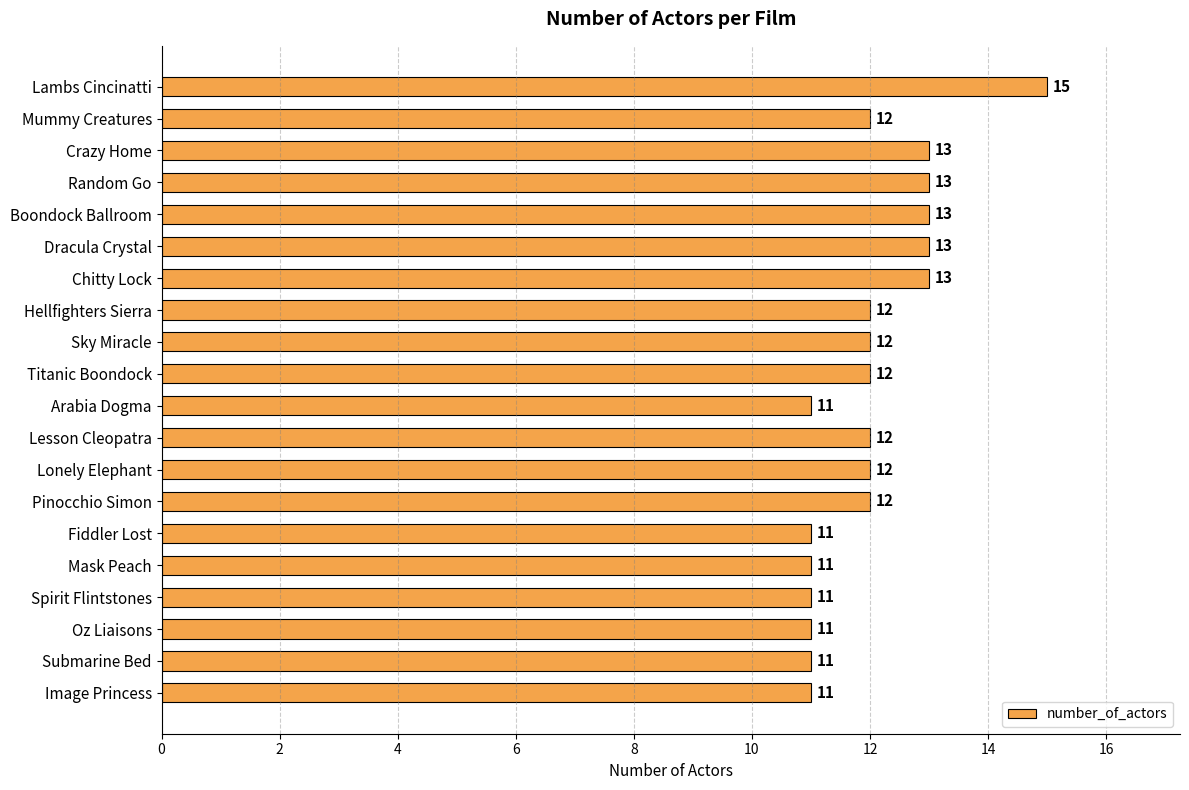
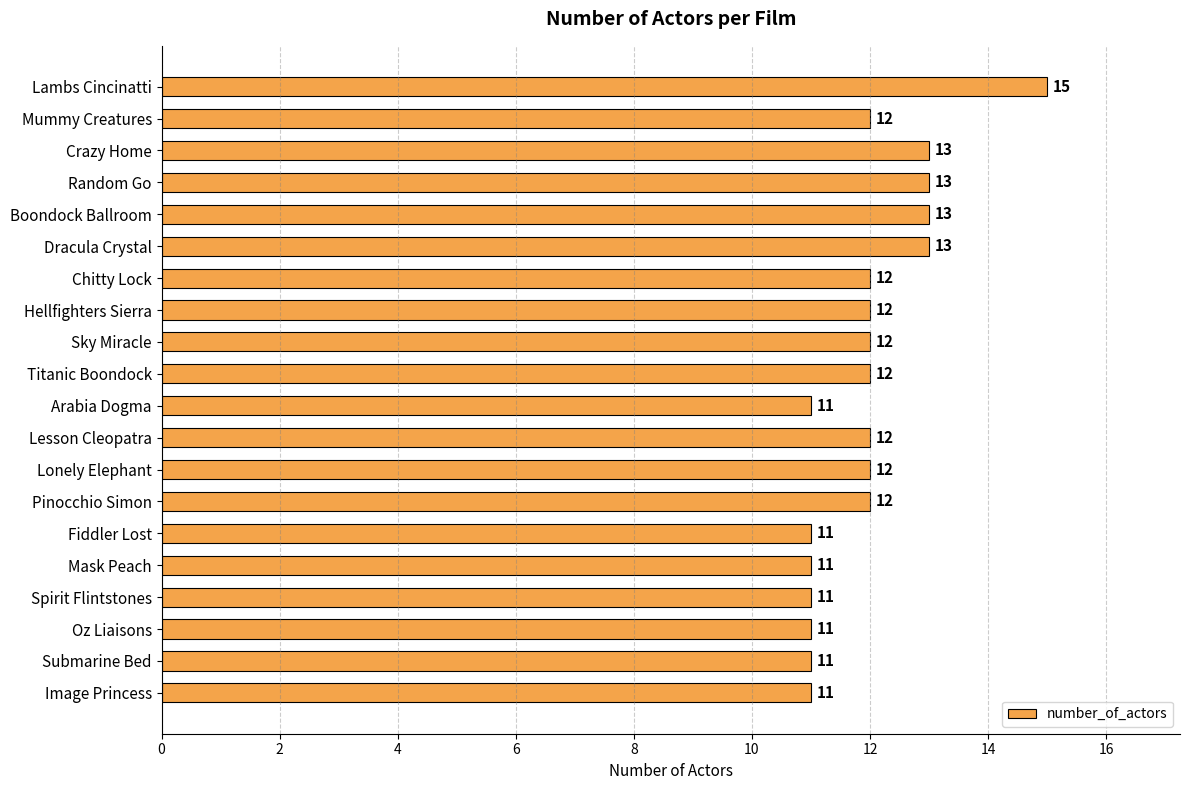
Chitty Lock: 13 -> 12
